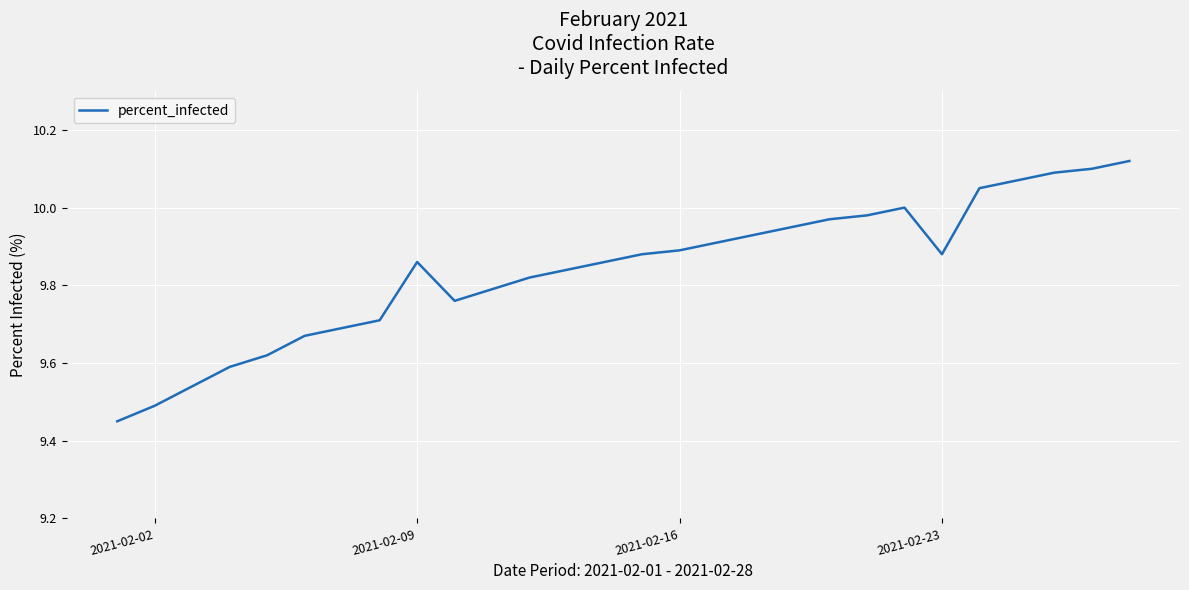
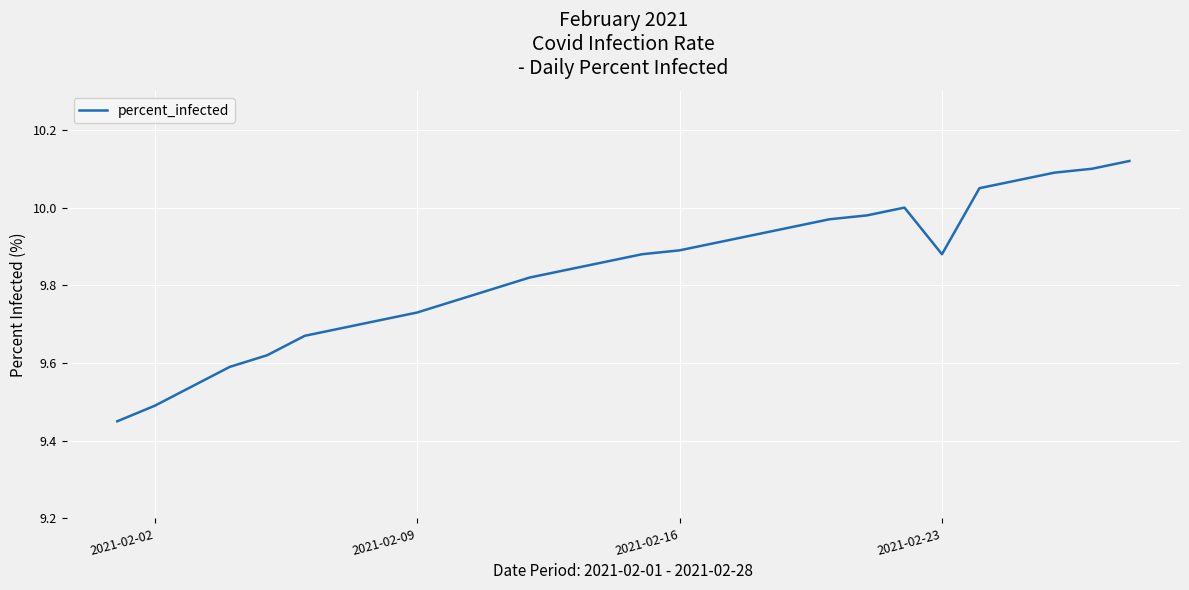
2021-02-09: 9.86 -> 9.73
